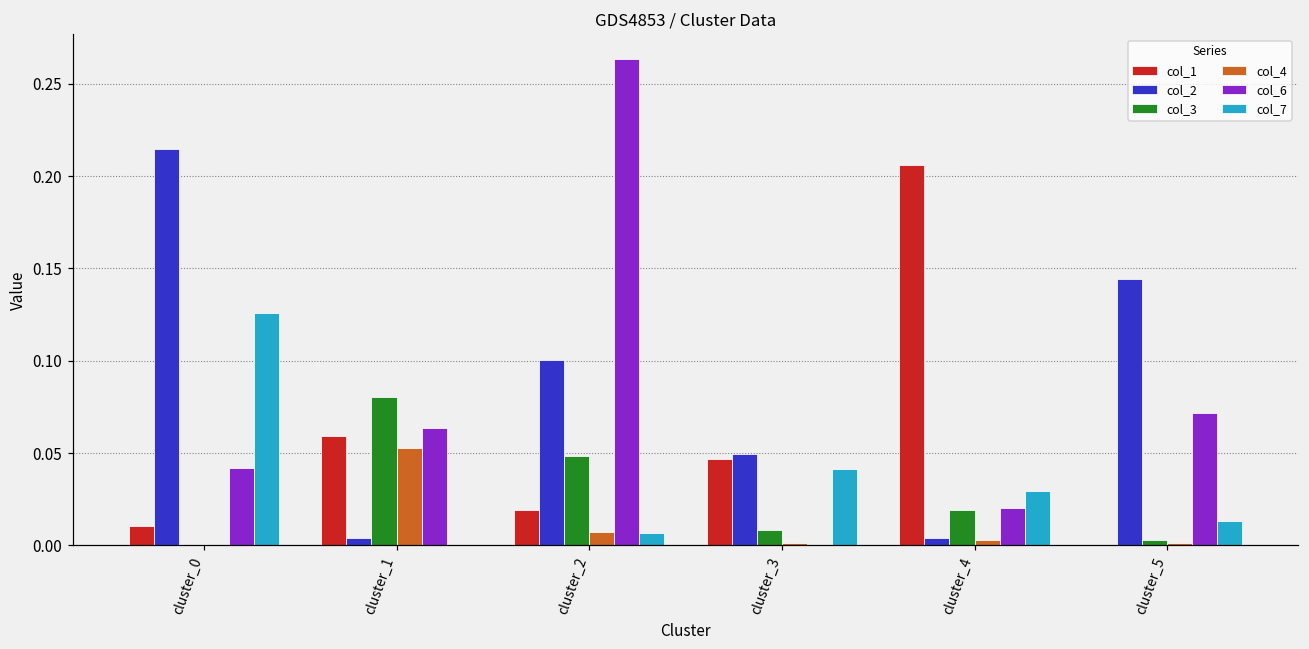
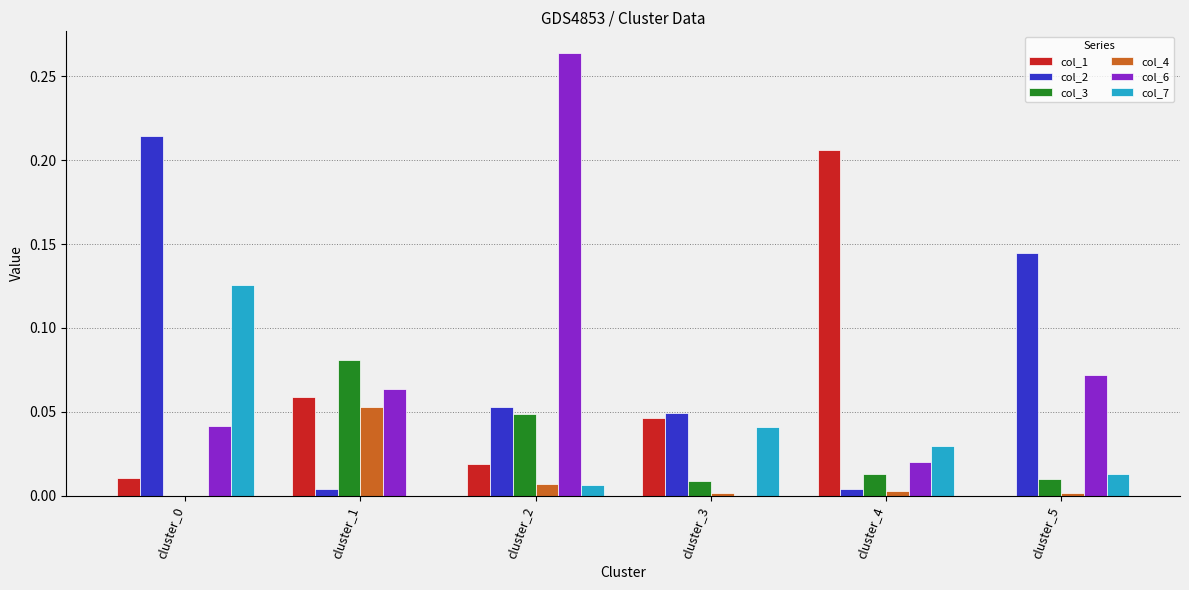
col_2, cluster_2: 0.100 -> 0.053
col_3, cluster_4: 0.019 -> 0.013
col_3, cluster_5: 0.003 -> 0.010
